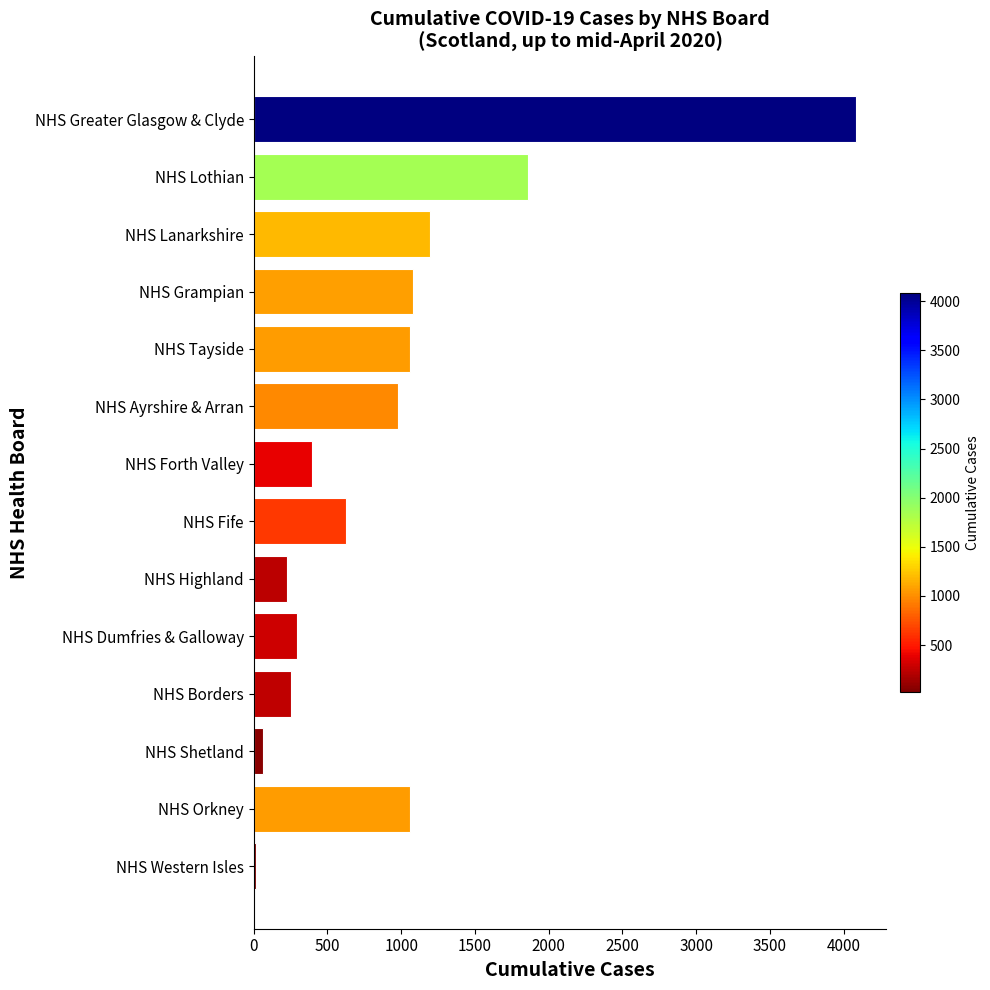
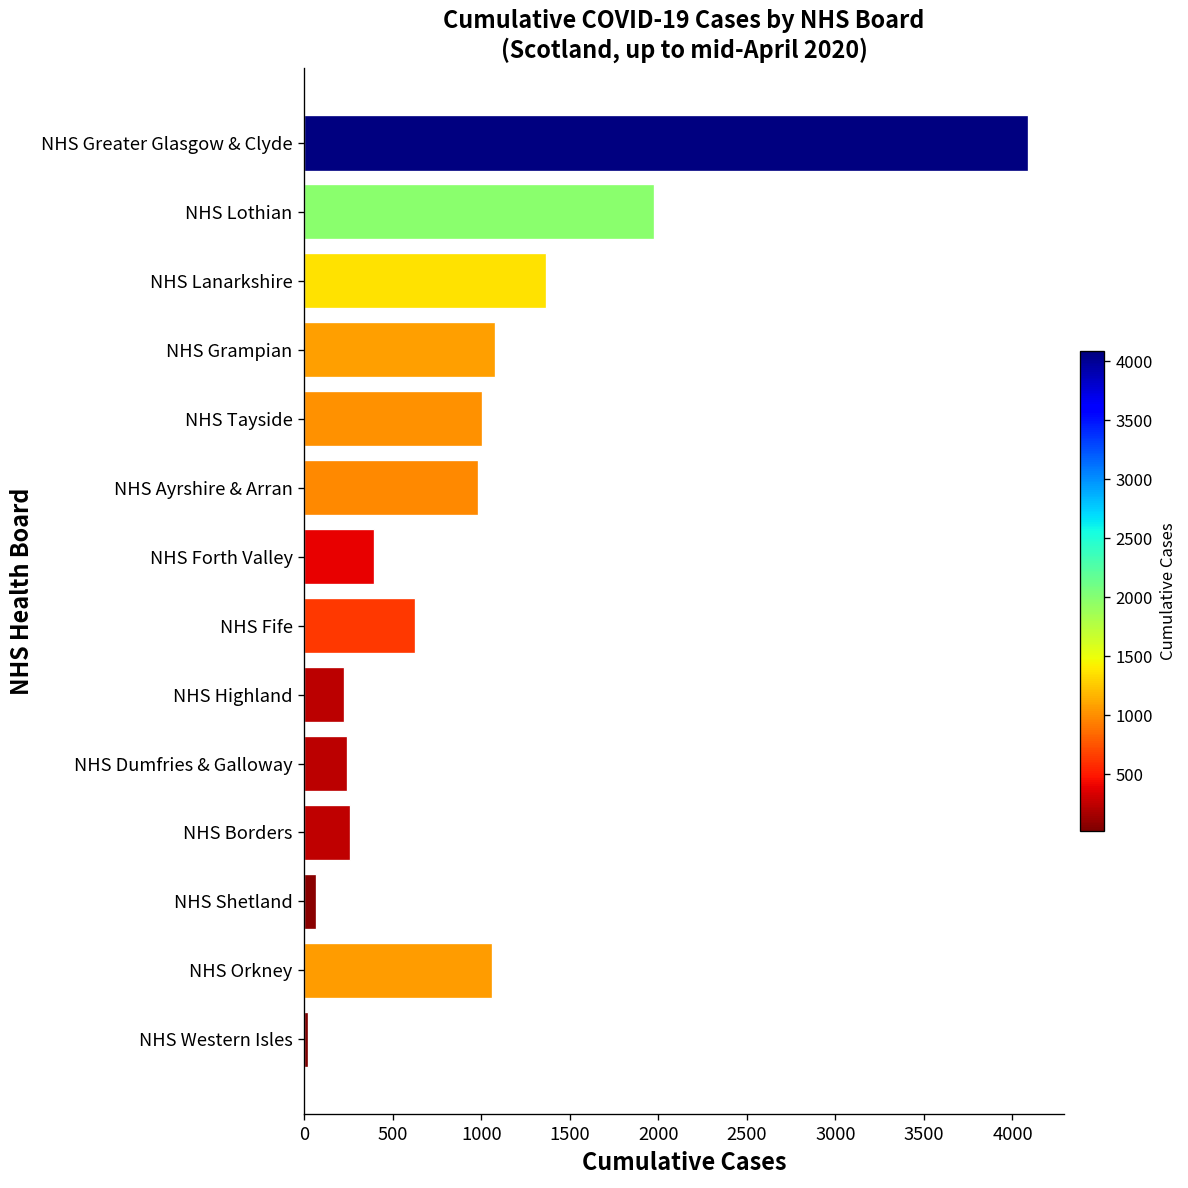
NHS Lothian: 1860 -> 1970
NHS Lanarkshire: 1190 -> 1370
NHS Tayside: 1060 -> 1000
NHS Dumfries & Galloway: 300 -> 240
